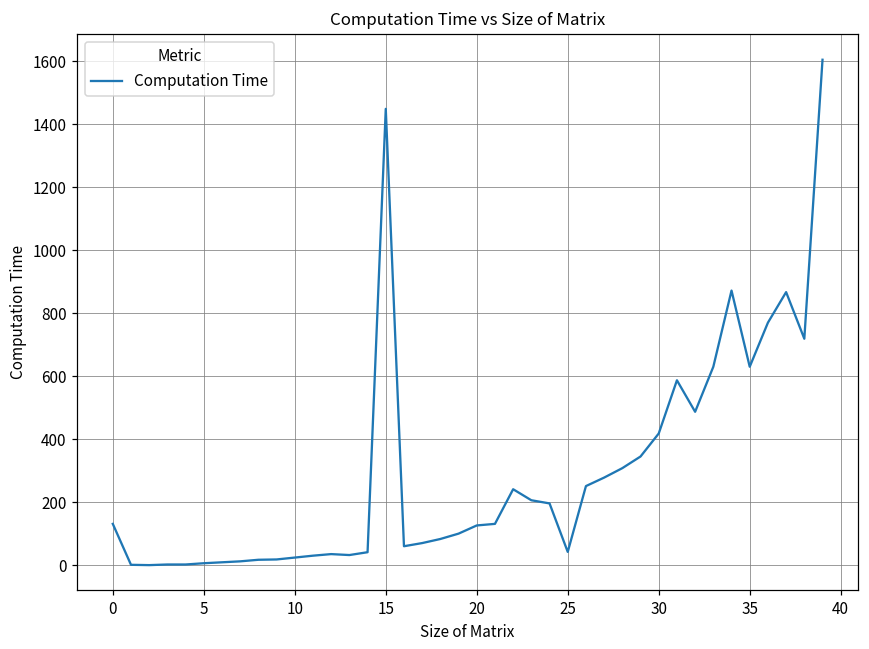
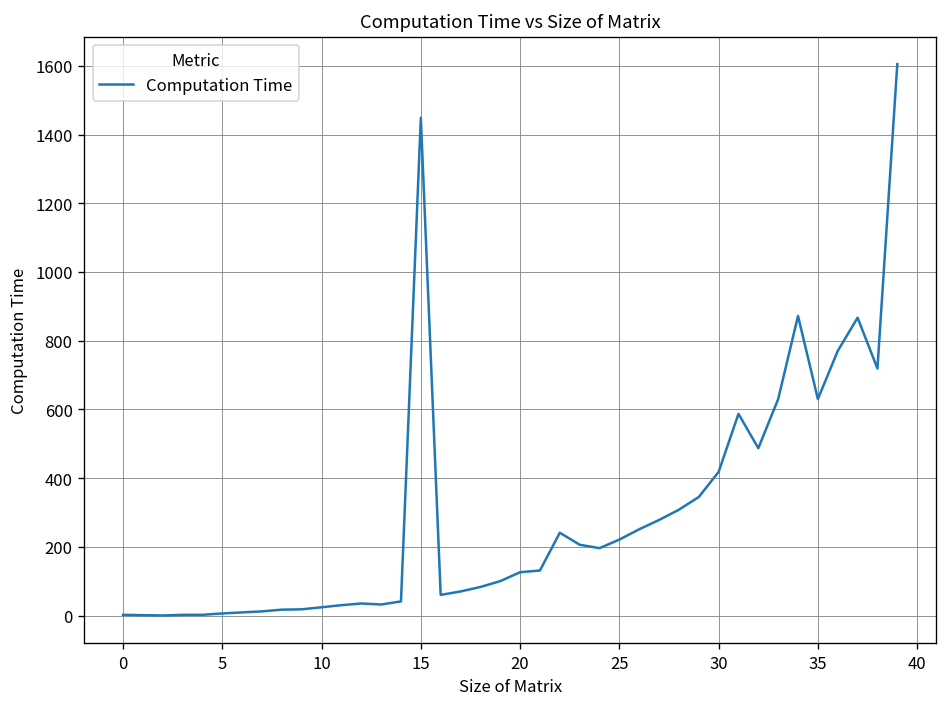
0: 130 -> 0
25: 40 -> 220
